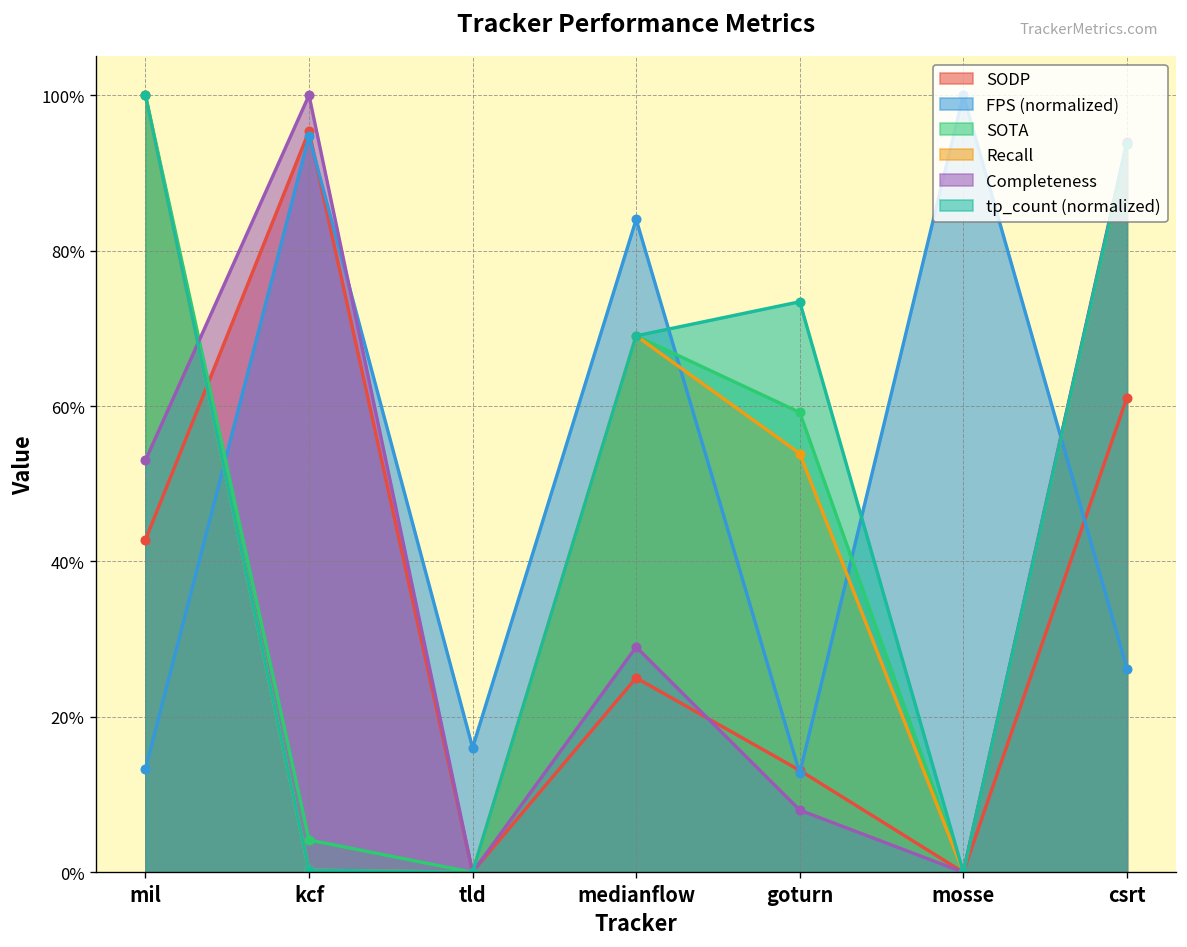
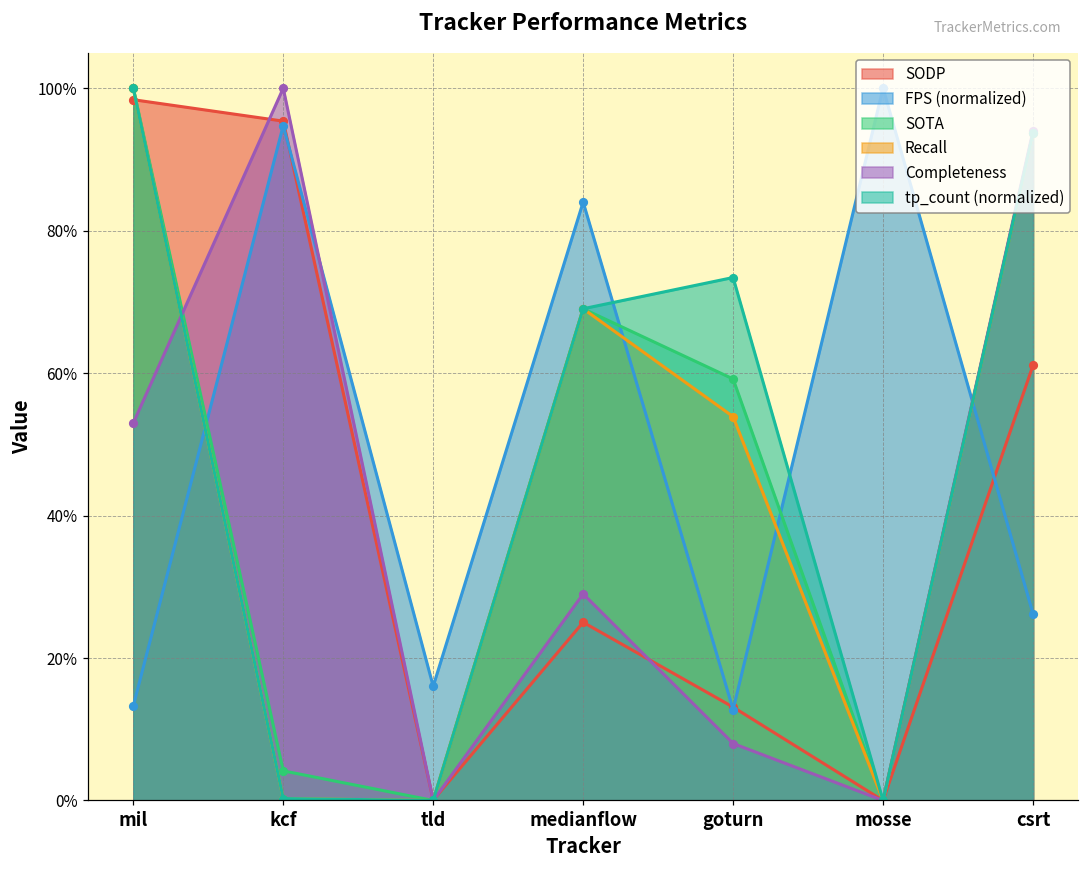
SODP, mil: 43% -> 98%
